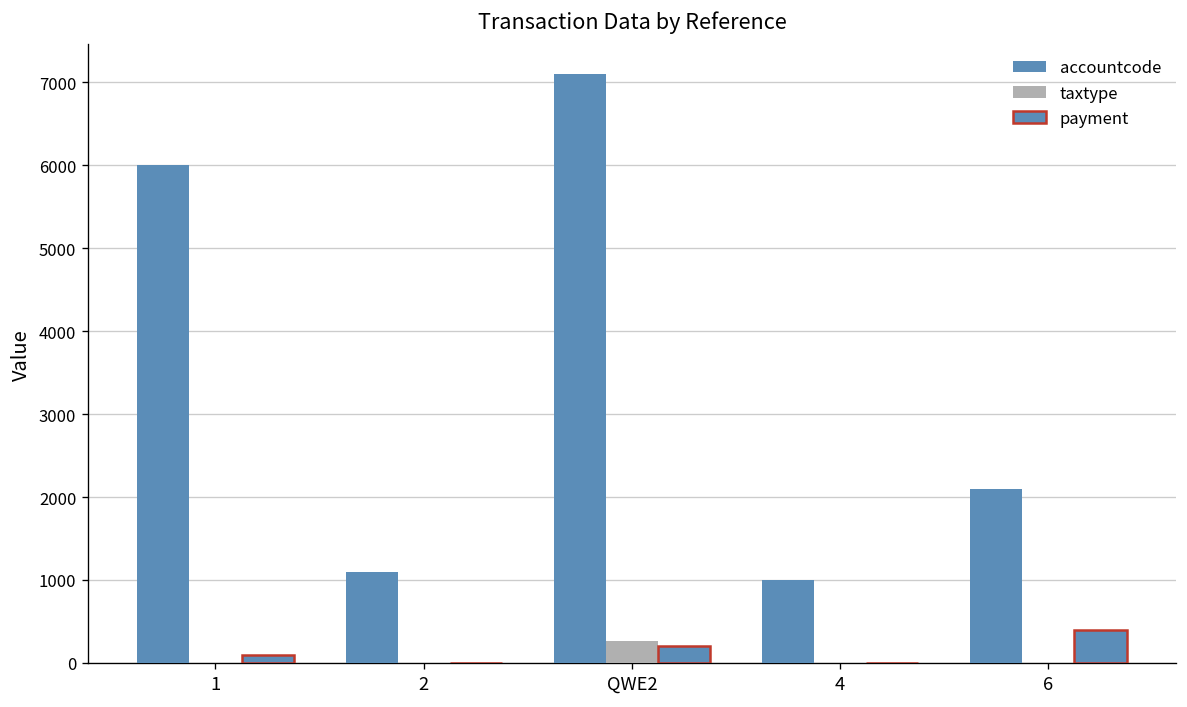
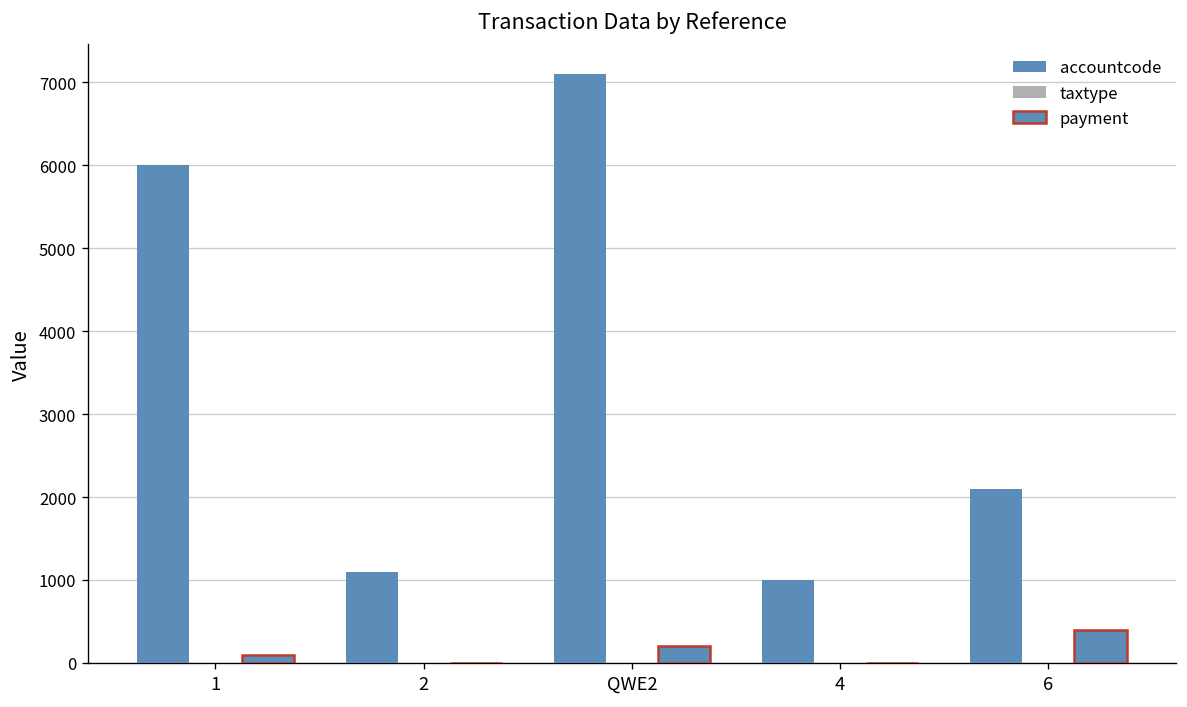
taxtype, QWE2: 300 -> 0
